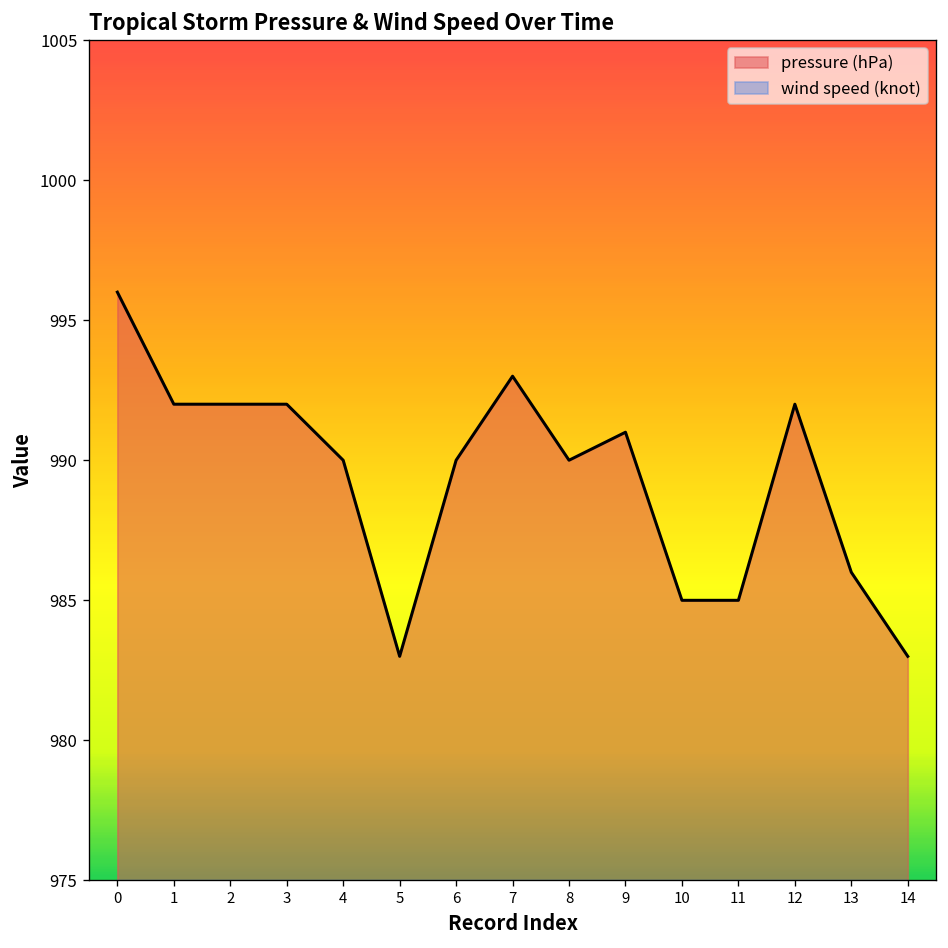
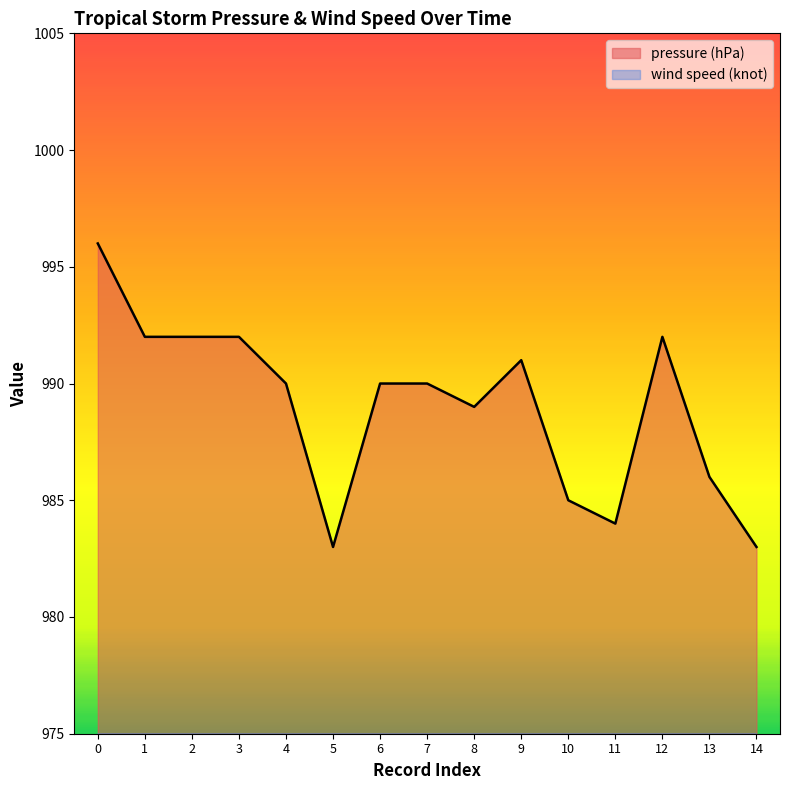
pressure (hPa), 7: 993 -> 990
pressure (hPa), 8: 990 -> 989
pressure (hPa), 11: 985 -> 984
